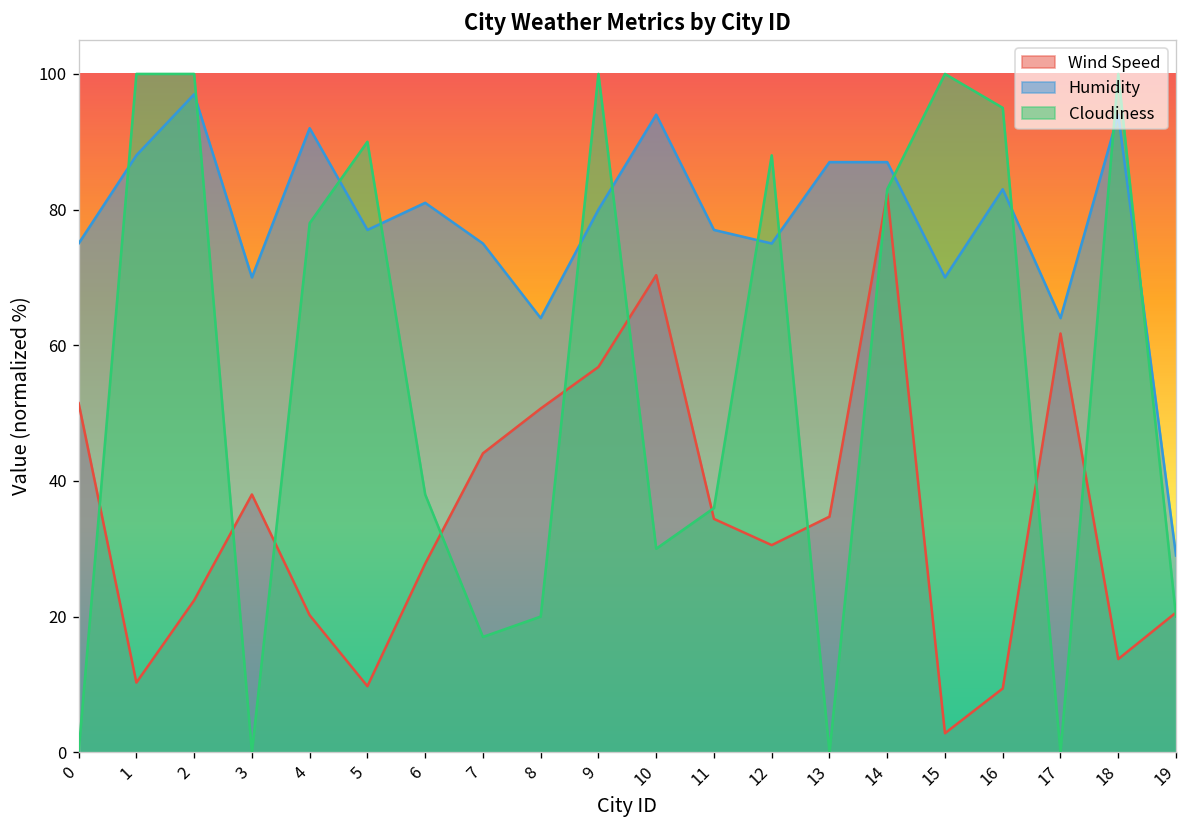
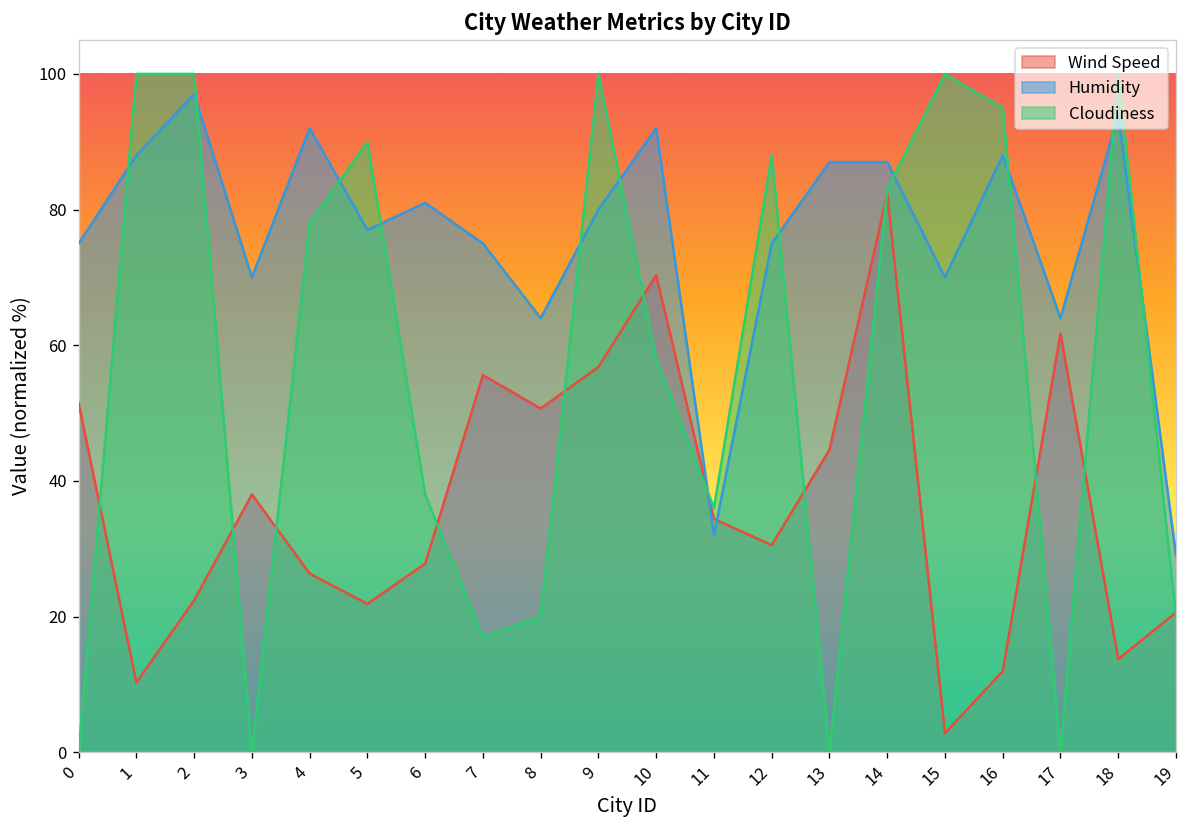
Wind Speed, 4: 20 -> 26
Wind Speed, 5: 10 -> 22
Wind Speed, 7: 44 -> 56
Humidity, 10: 94 -> 92
Cloudiness, 10: 30 -> 58
Humidity, 11: 77 -> 32
Wind Speed, 13: 35 -> 45
Wind Speed, 16: 9 -> 12
Humidity, 16: 83 -> 88
